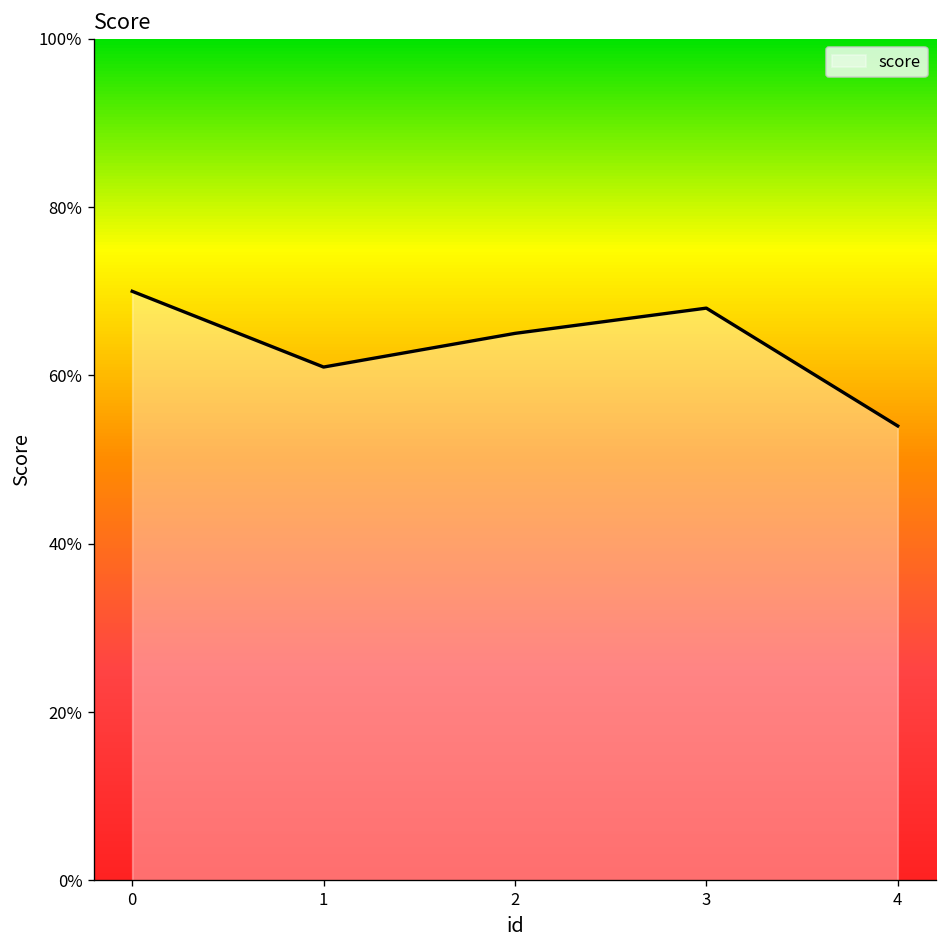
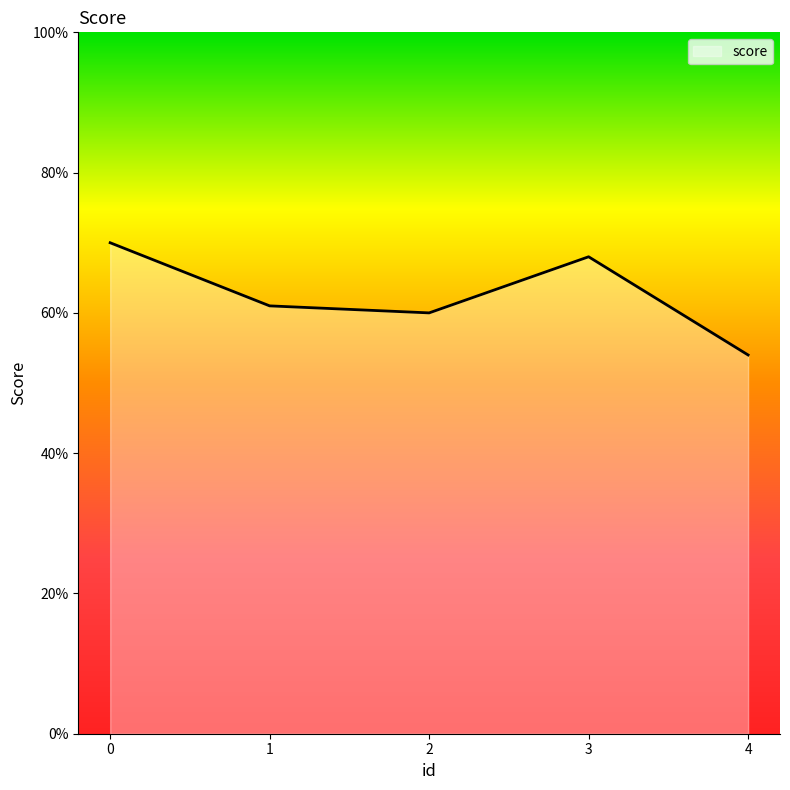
2: 65% -> 60%
